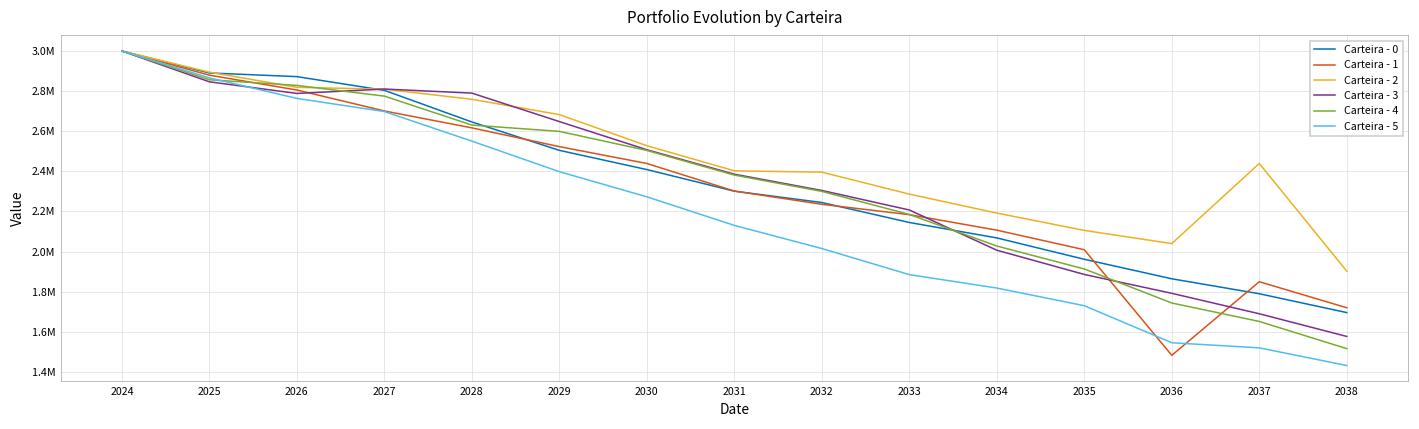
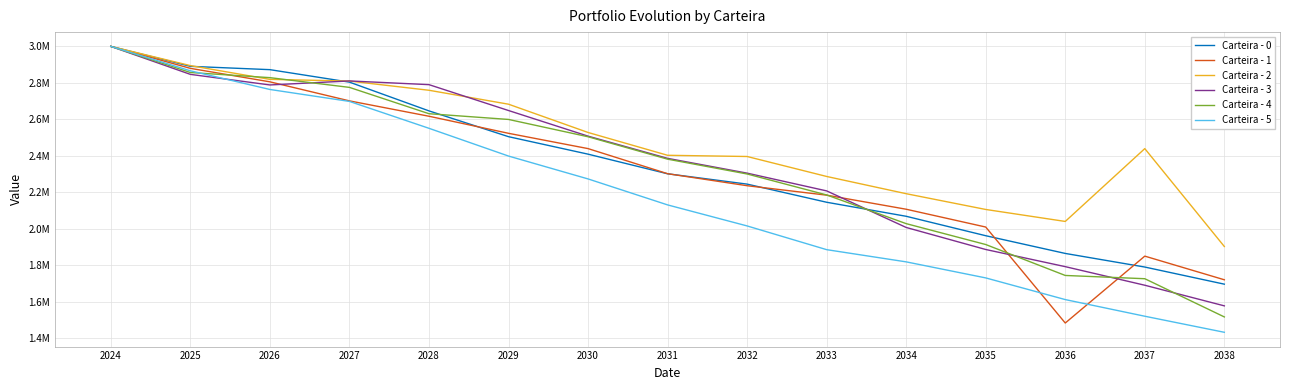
Carteira - 5, 2036: 1550000 -> 1610000
Carteira - 4, 2037: 1650000 -> 1730000
